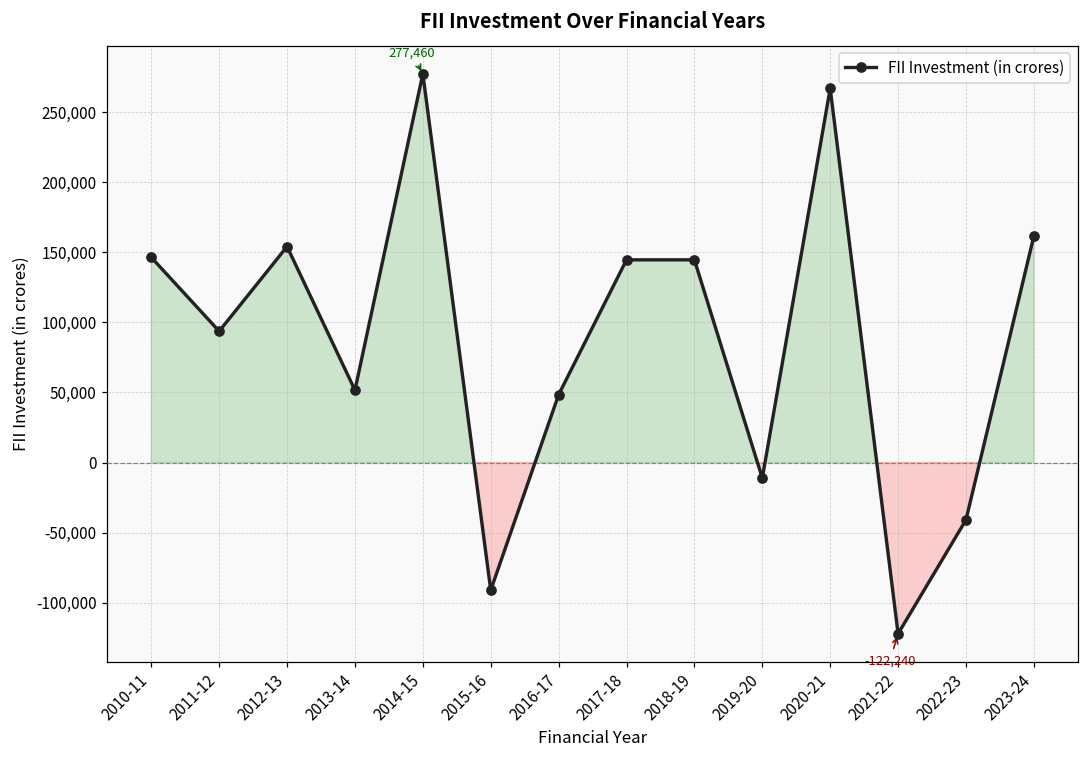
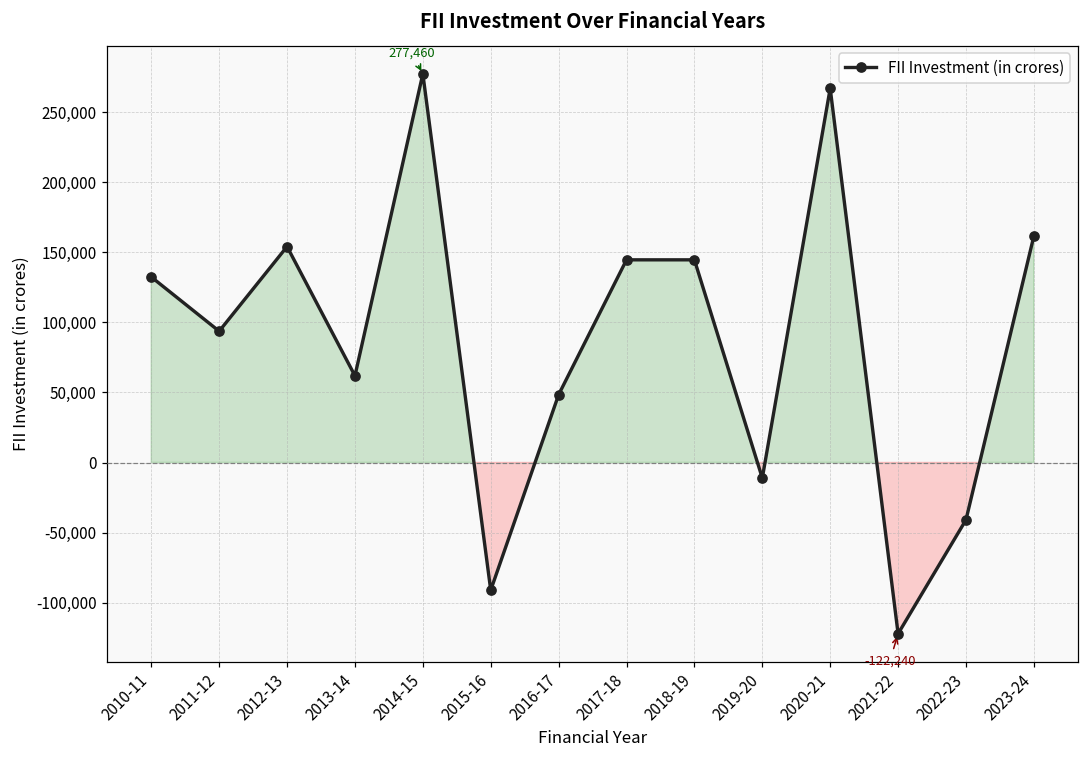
2010-11: 146,000 -> 132,000
2013-14: 52,000 -> 62,000
